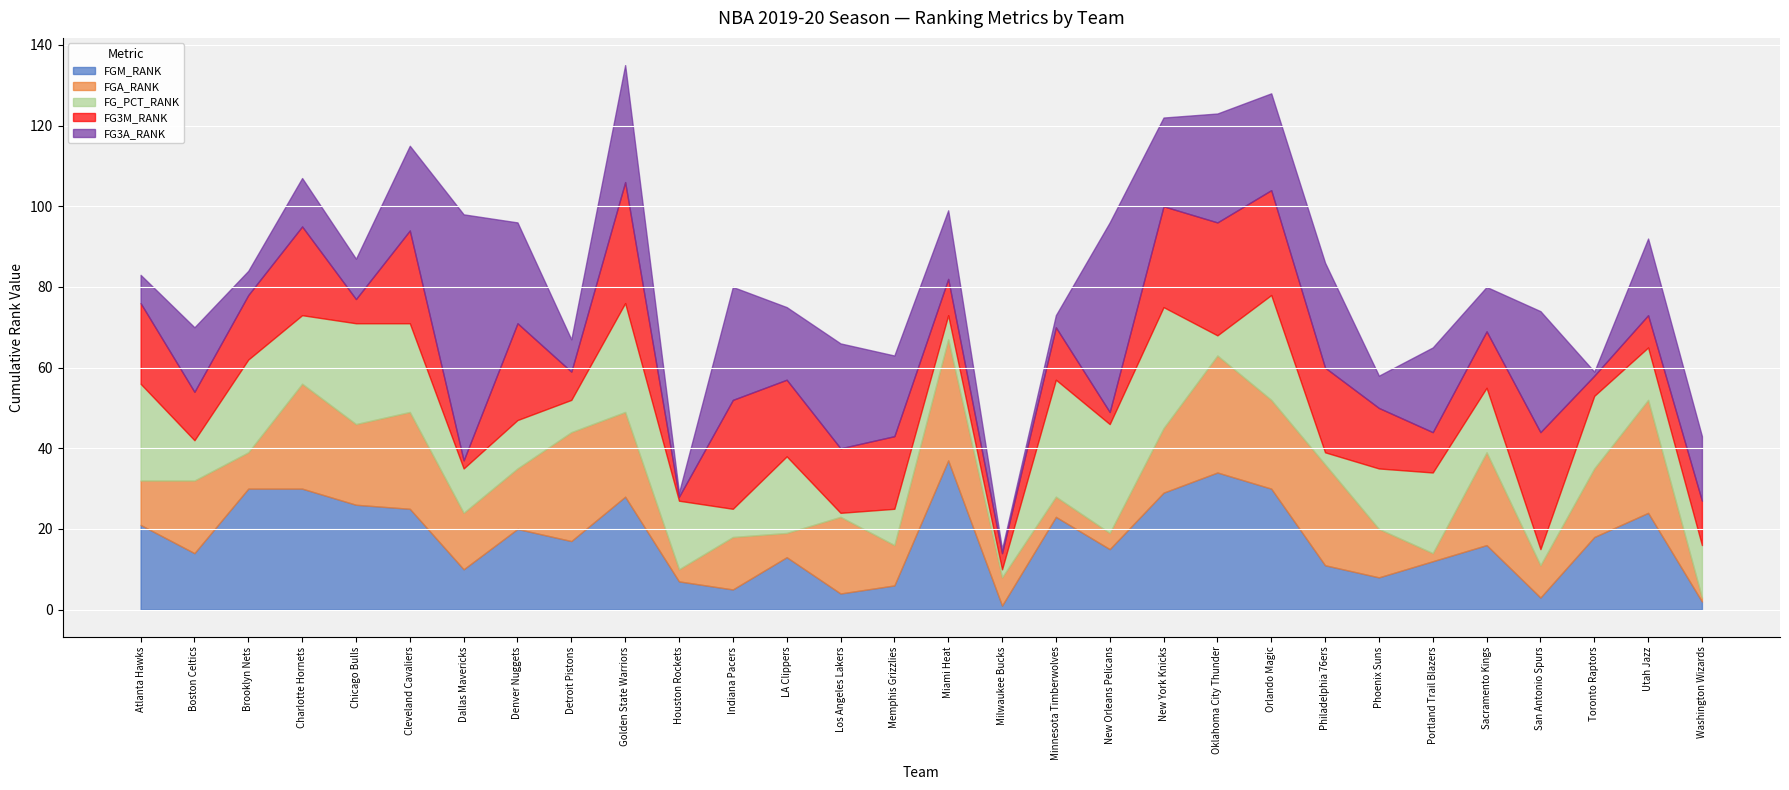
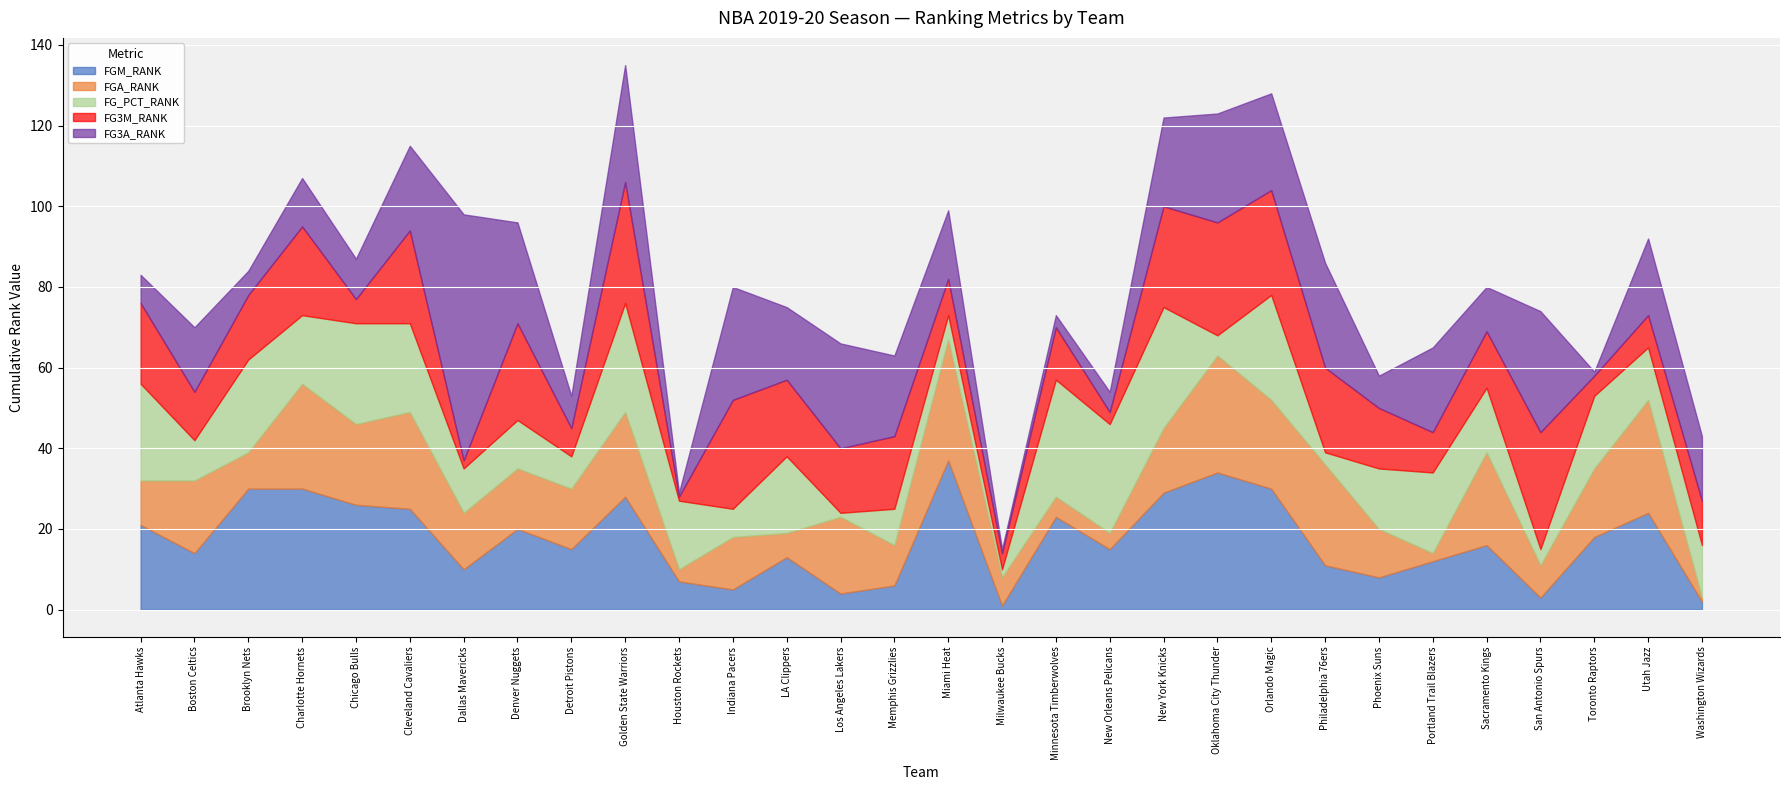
FGM_RANK, Detroit Pistons: 17 -> 15
FGA_RANK, Detroit Pistons: 27 -> 15
FG3A_RANK, New Orleans Pelicans: 47 -> 5
